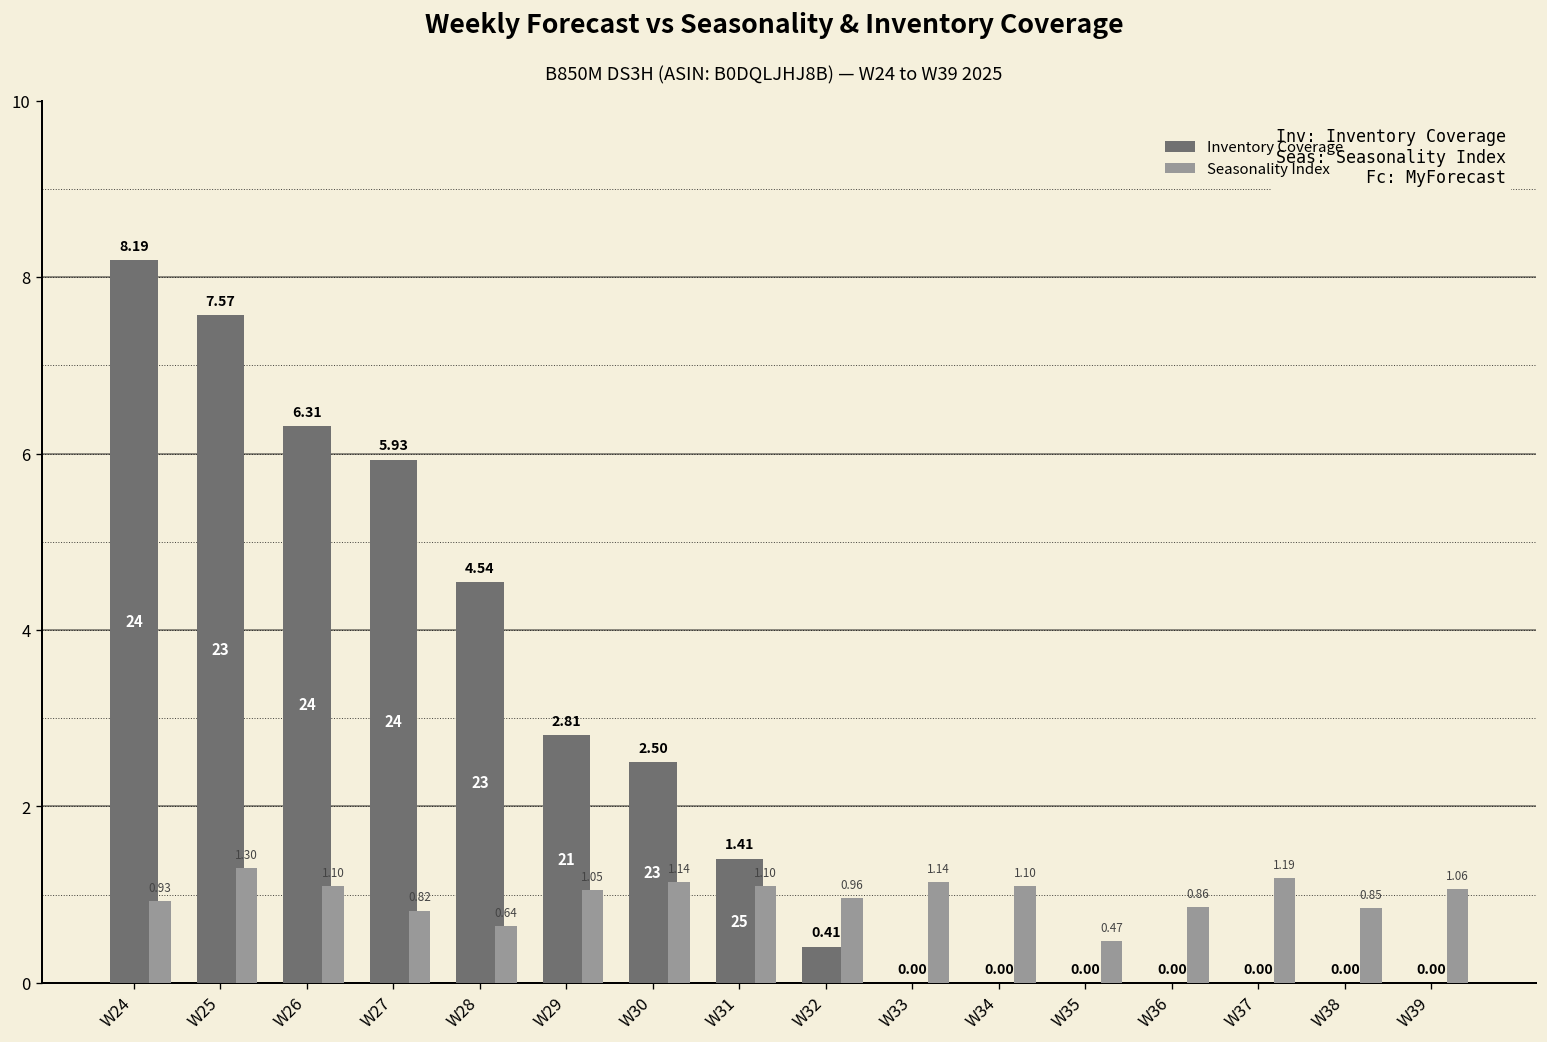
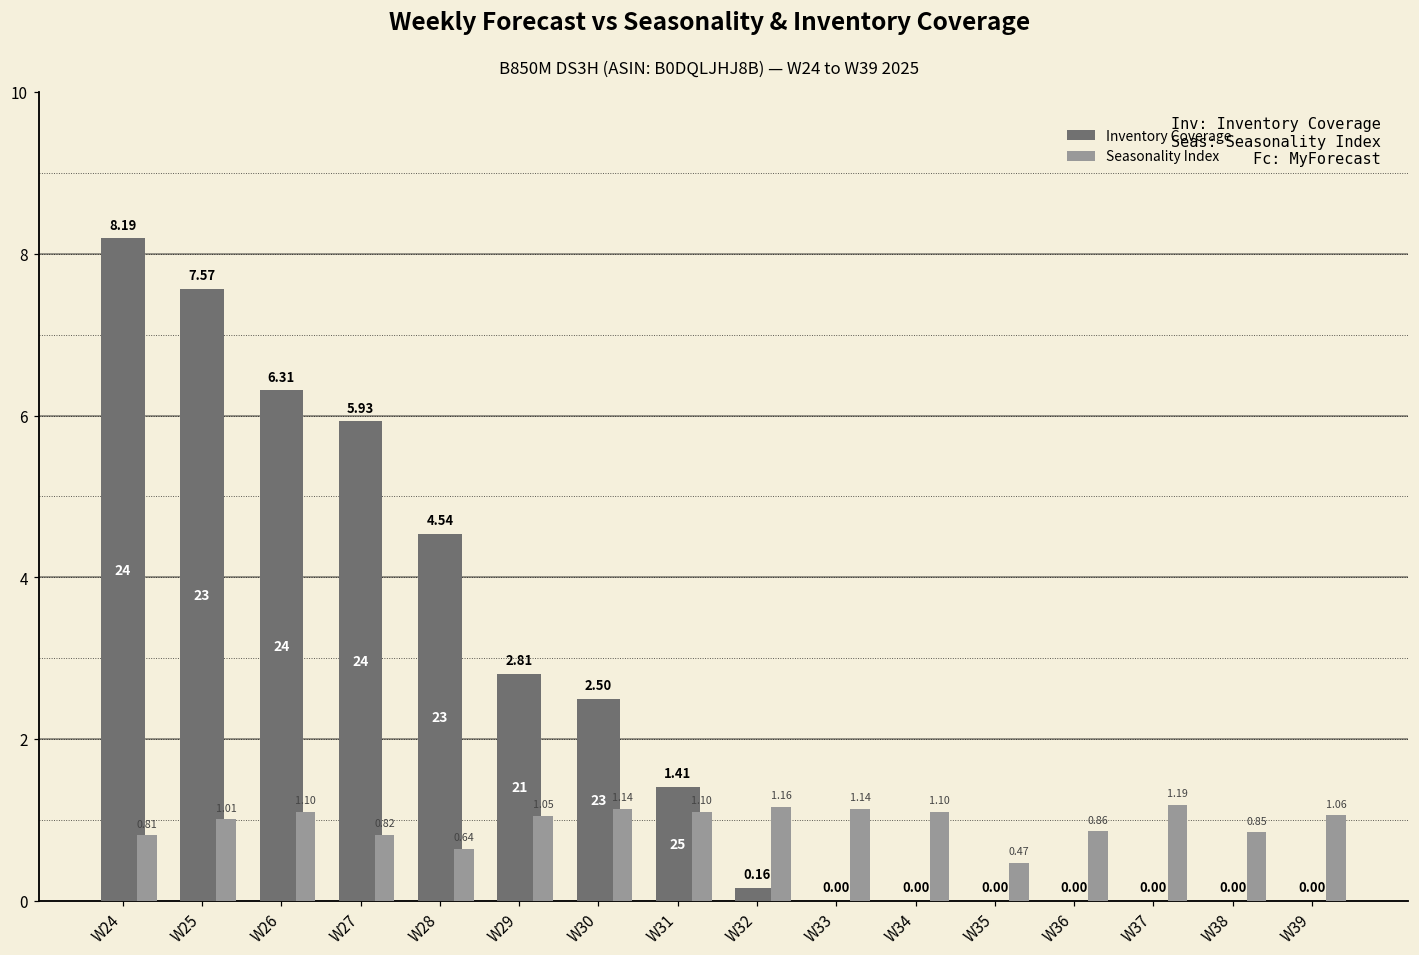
Seasonality Index, W24: 0.93 -> 0.81
Seasonality Index, W25: 1.30 -> 1.01
Inventory Coverage, W32: 0.41 -> 0.16
Seasonality Index, W32: 0.96 -> 1.16
